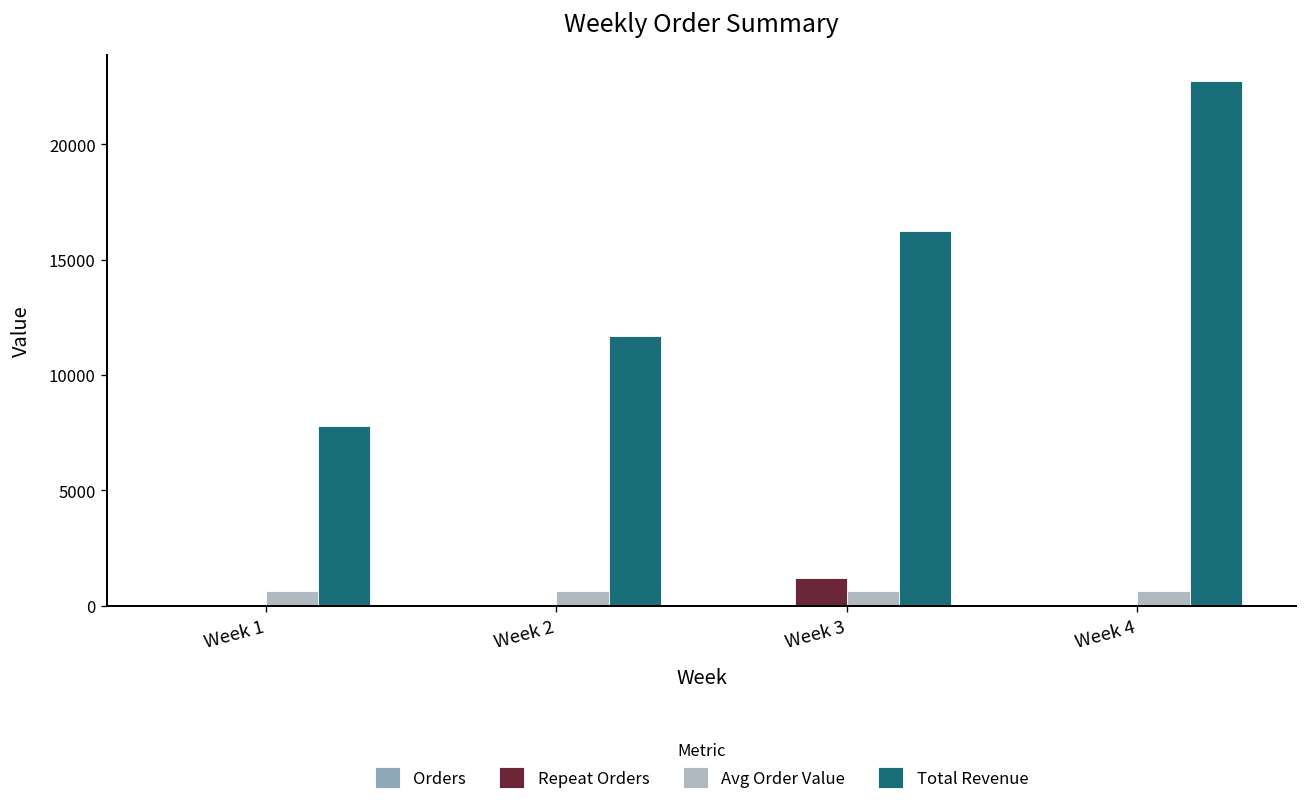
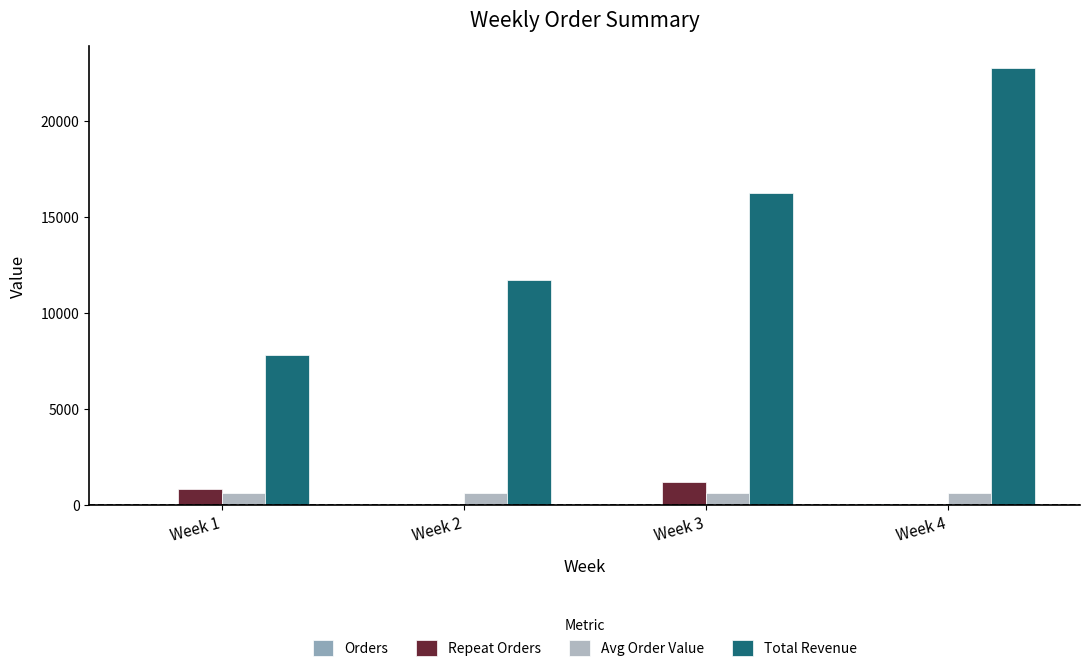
Repeat Orders, Week 1: 0 -> 800
